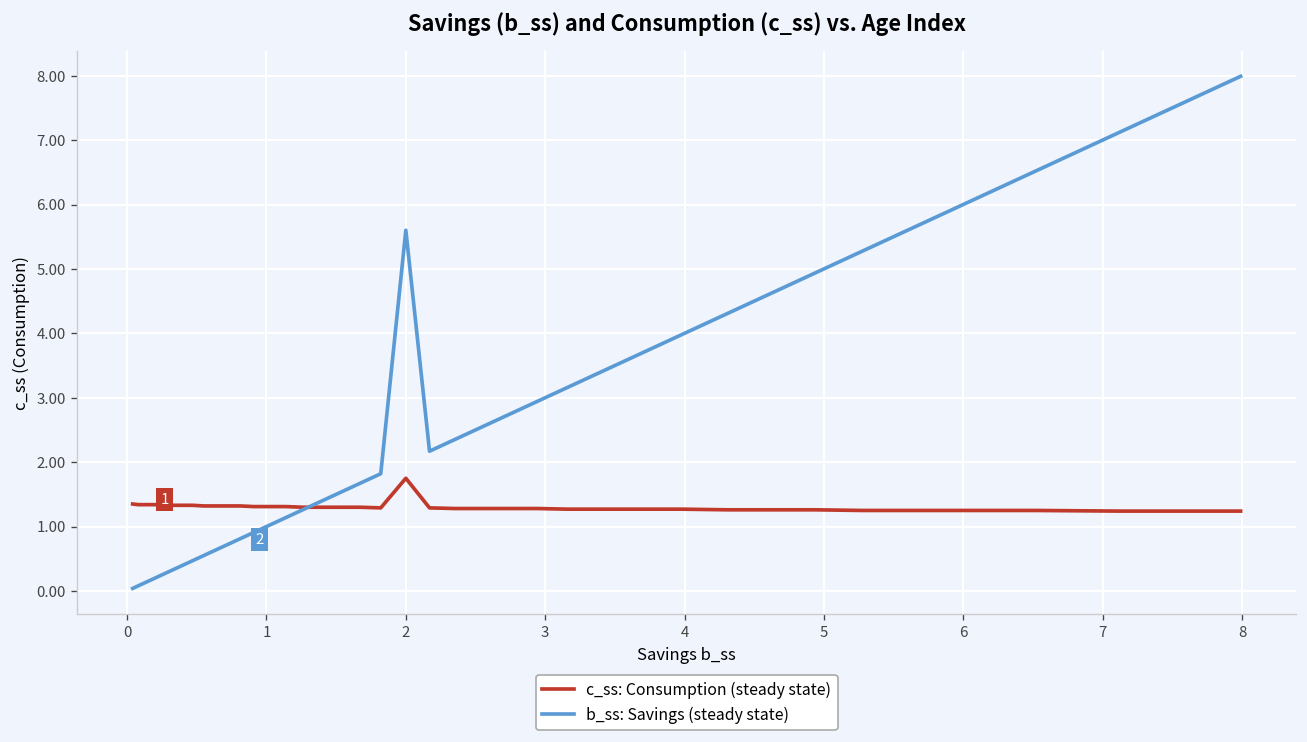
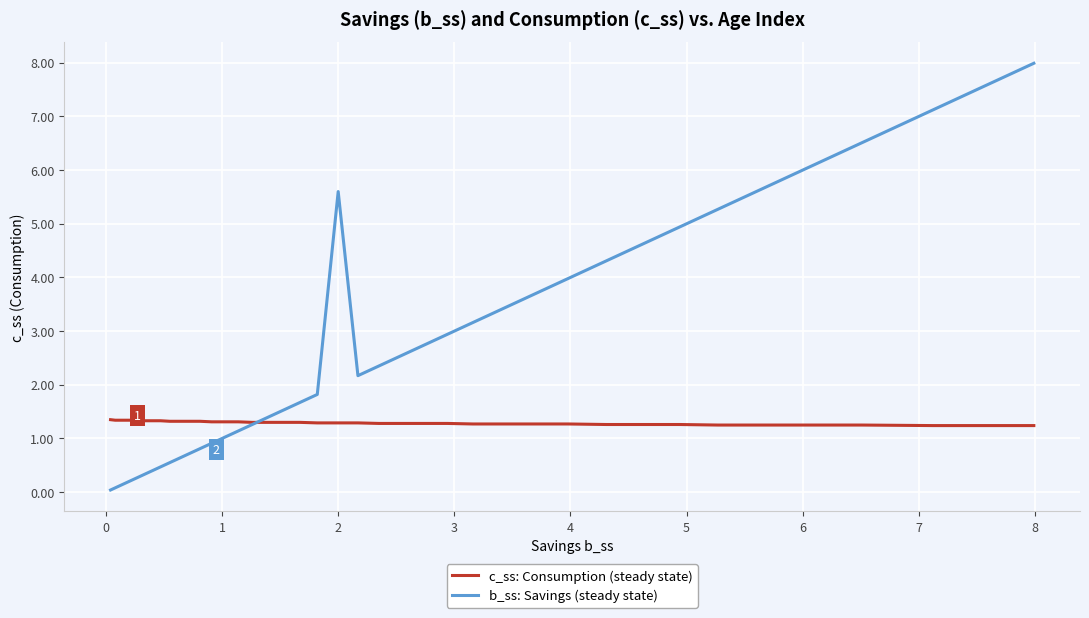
c_ss: Consumption (steady state), 2: 1.8 -> 1.3
